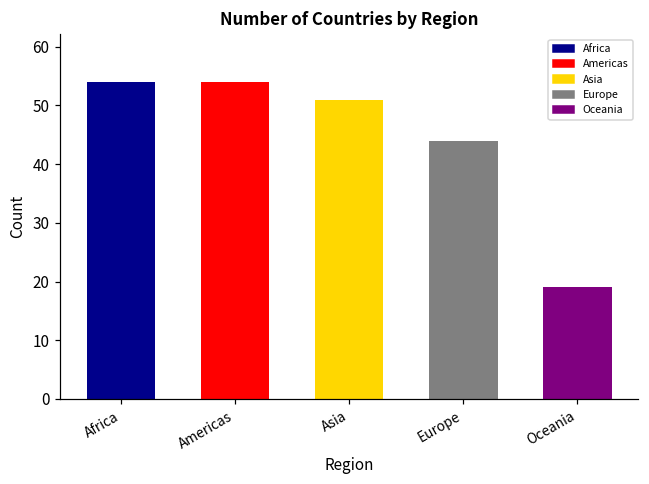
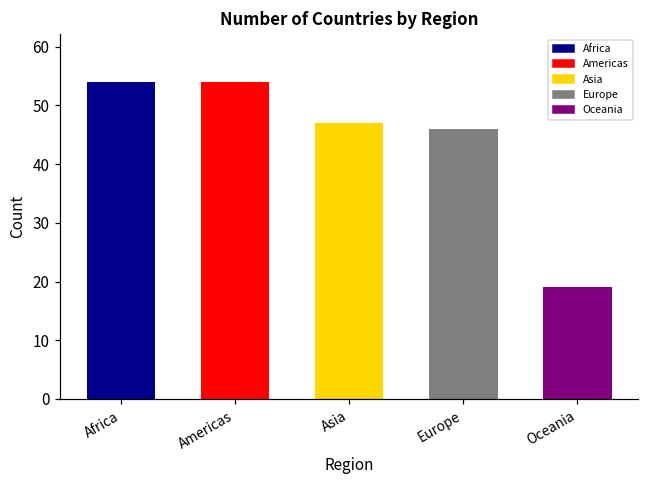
Asia: 51 -> 47
Europe: 44 -> 46
